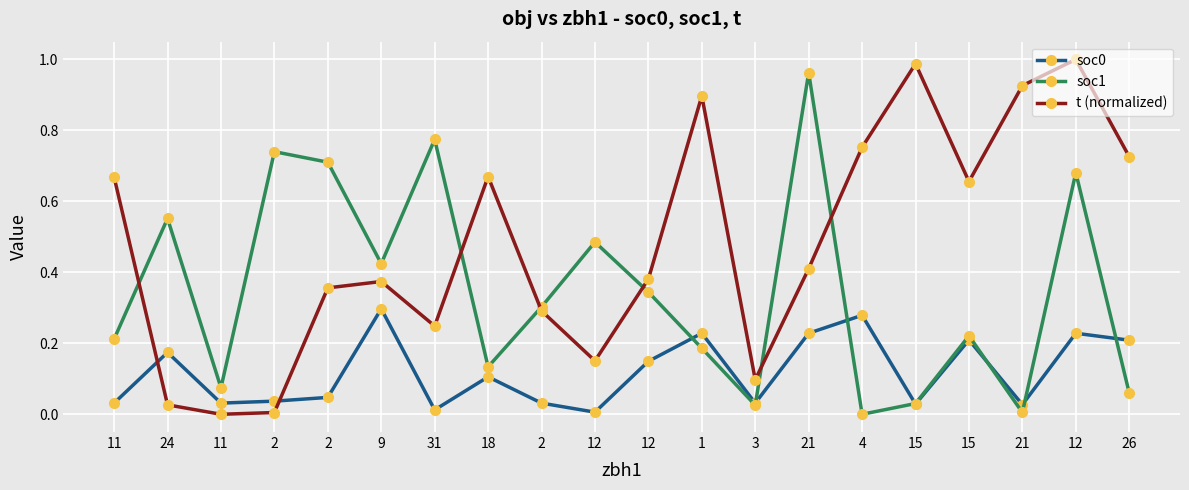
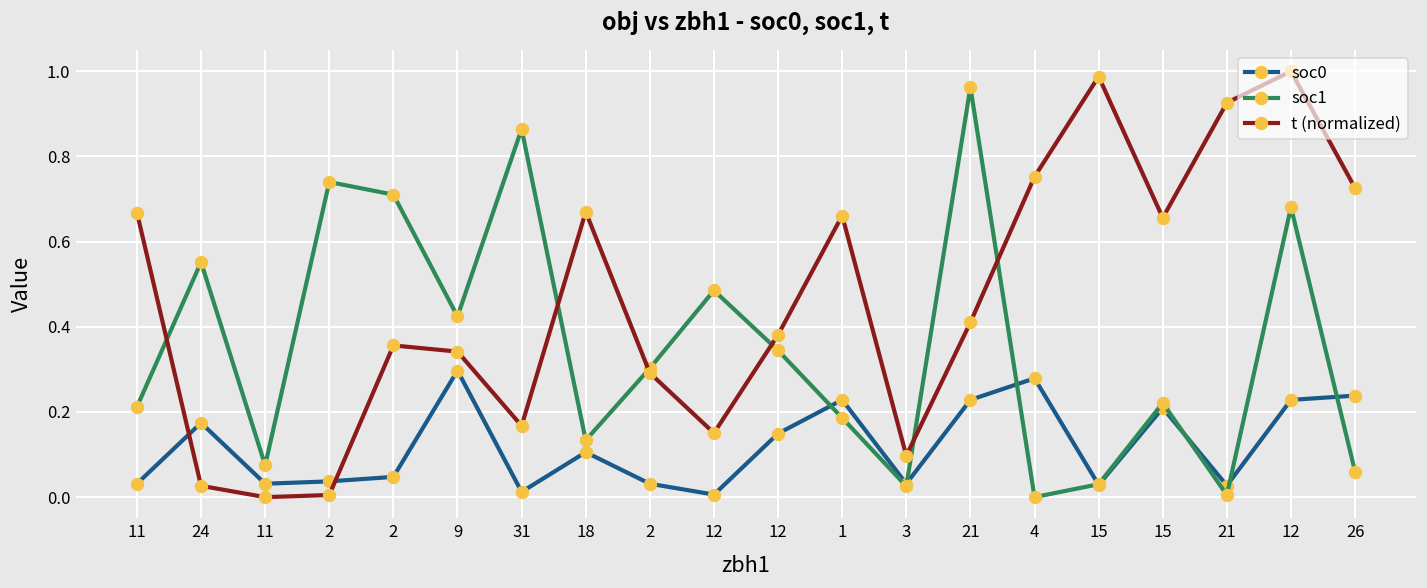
t (normalized), 9: 0.37 -> 0.34
soc1, 31: 0.77 -> 0.86
t (normalized), 31: 0.25 -> 0.17
t (normalized), 1: 0.90 -> 0.66
soc0, 26: 0.21 -> 0.24
